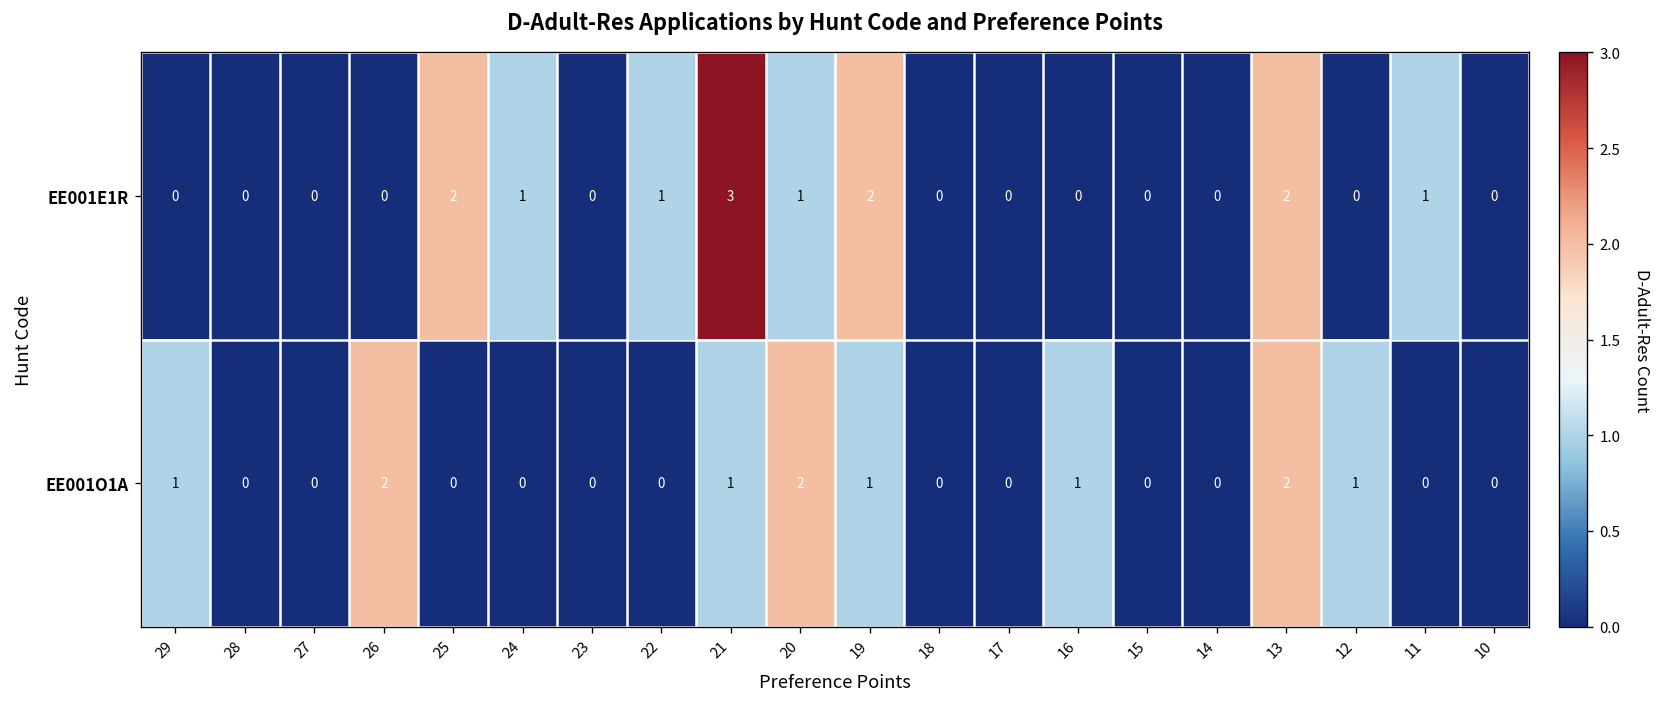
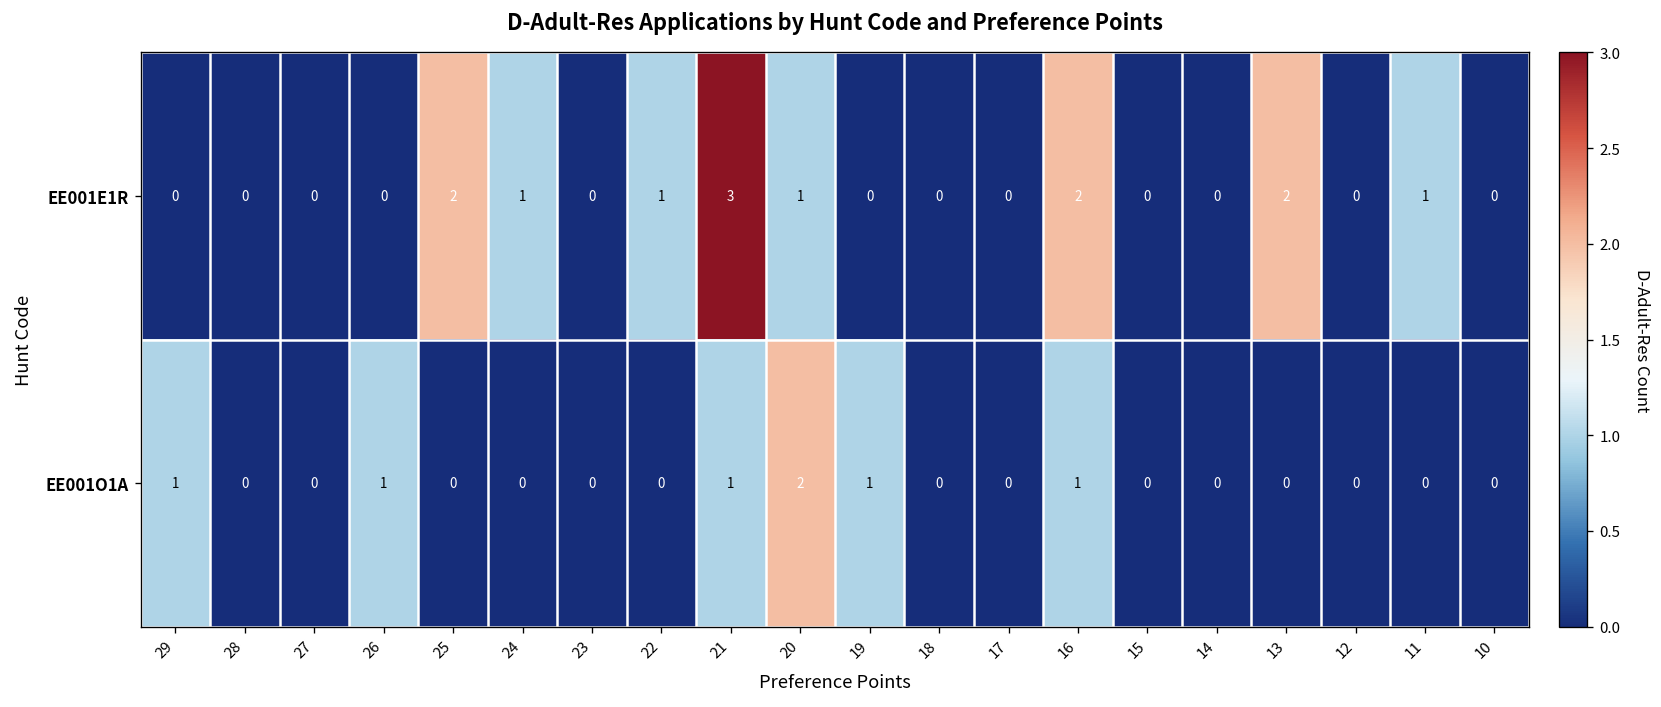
EE001E1R, 19: 2 -> 0
EE001E1R, 16: 0 -> 2
EE001O1A, 26: 2 -> 1
EE001O1A, 13: 2 -> 0
EE001O1A, 12: 1 -> 0
